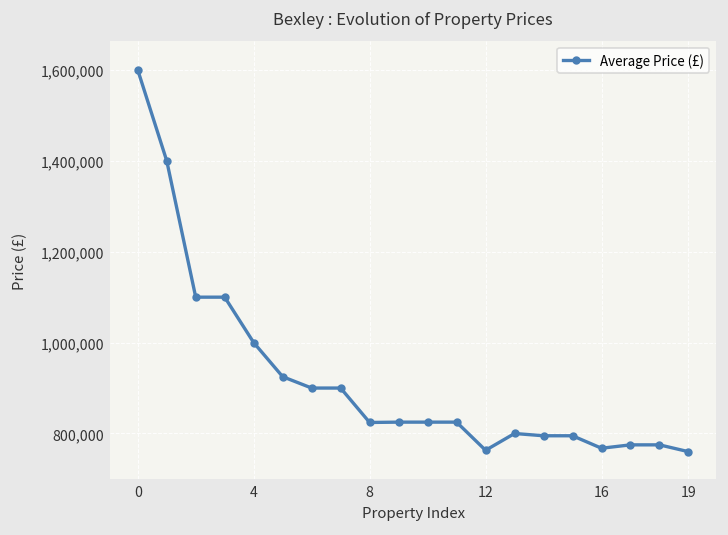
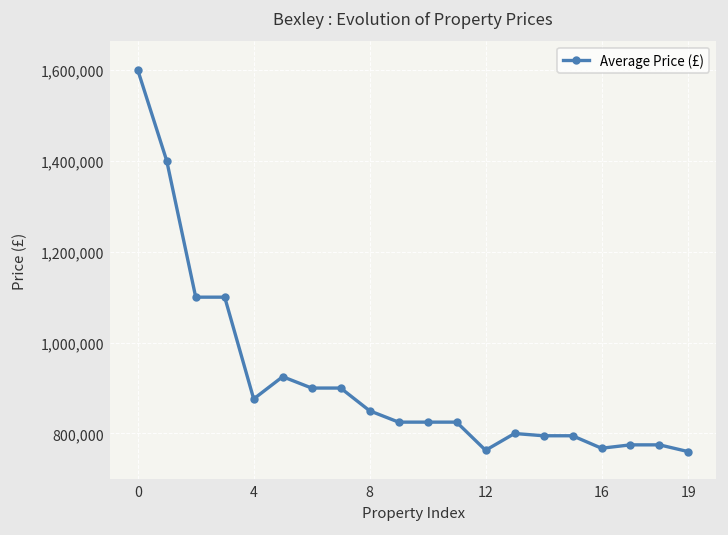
4: 1,000,000 -> 880,000
8: 820,000 -> 850,000
